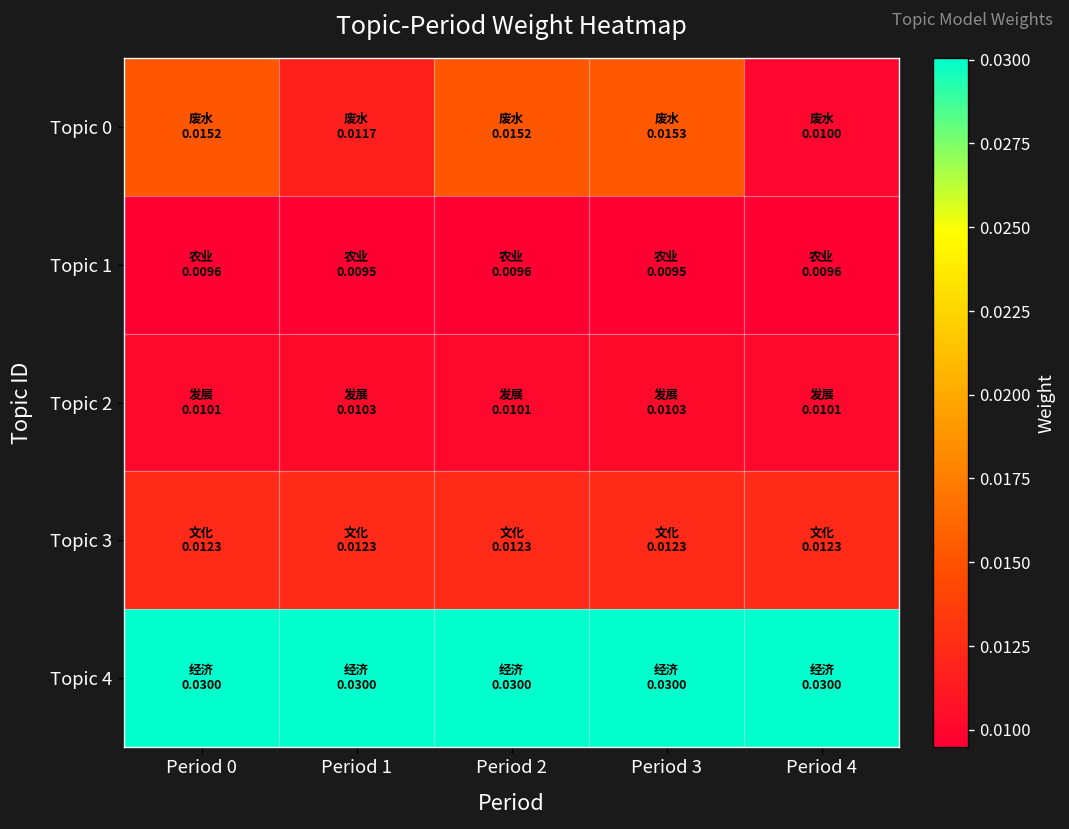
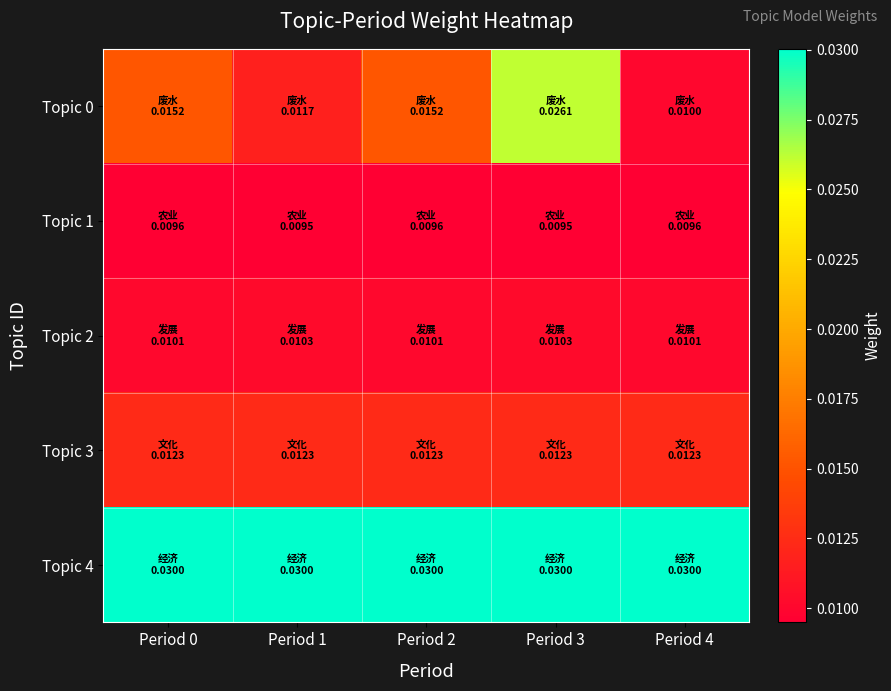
Topic 0, Period 3: 0.0153 -> 0.0261
